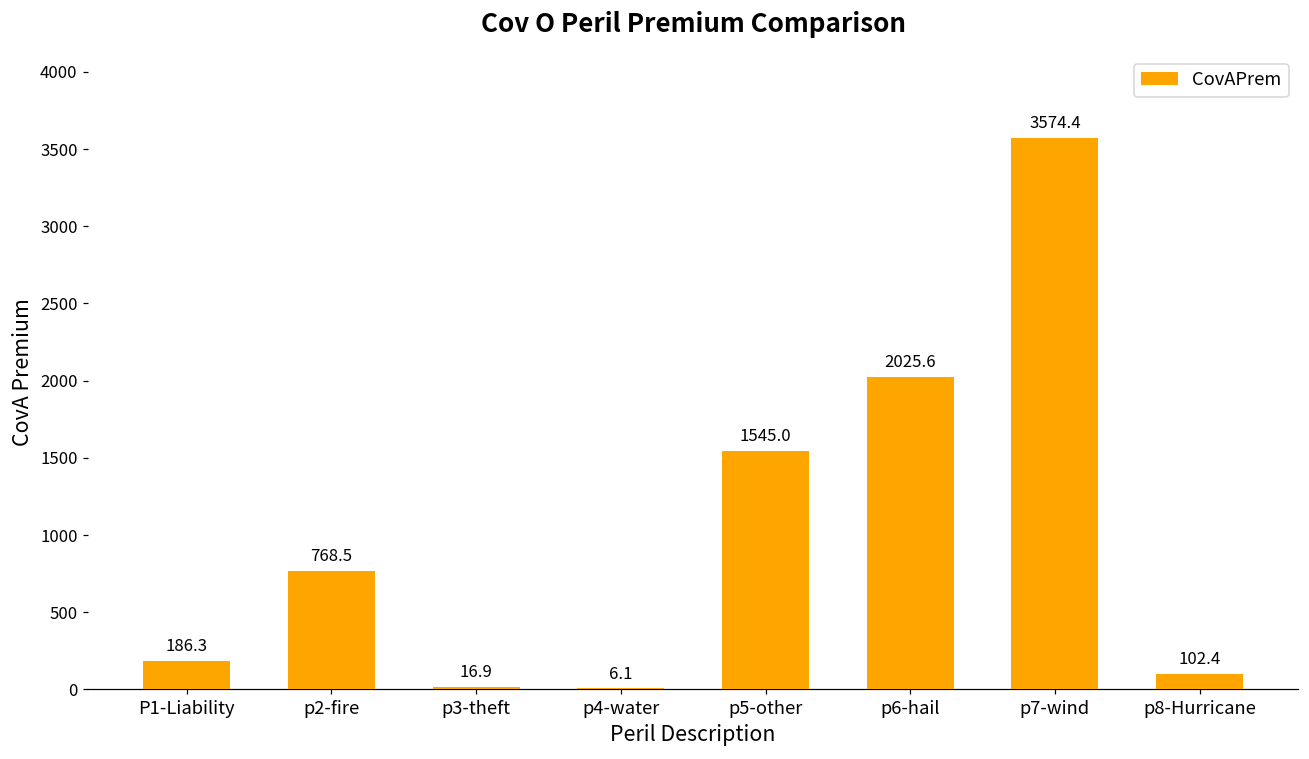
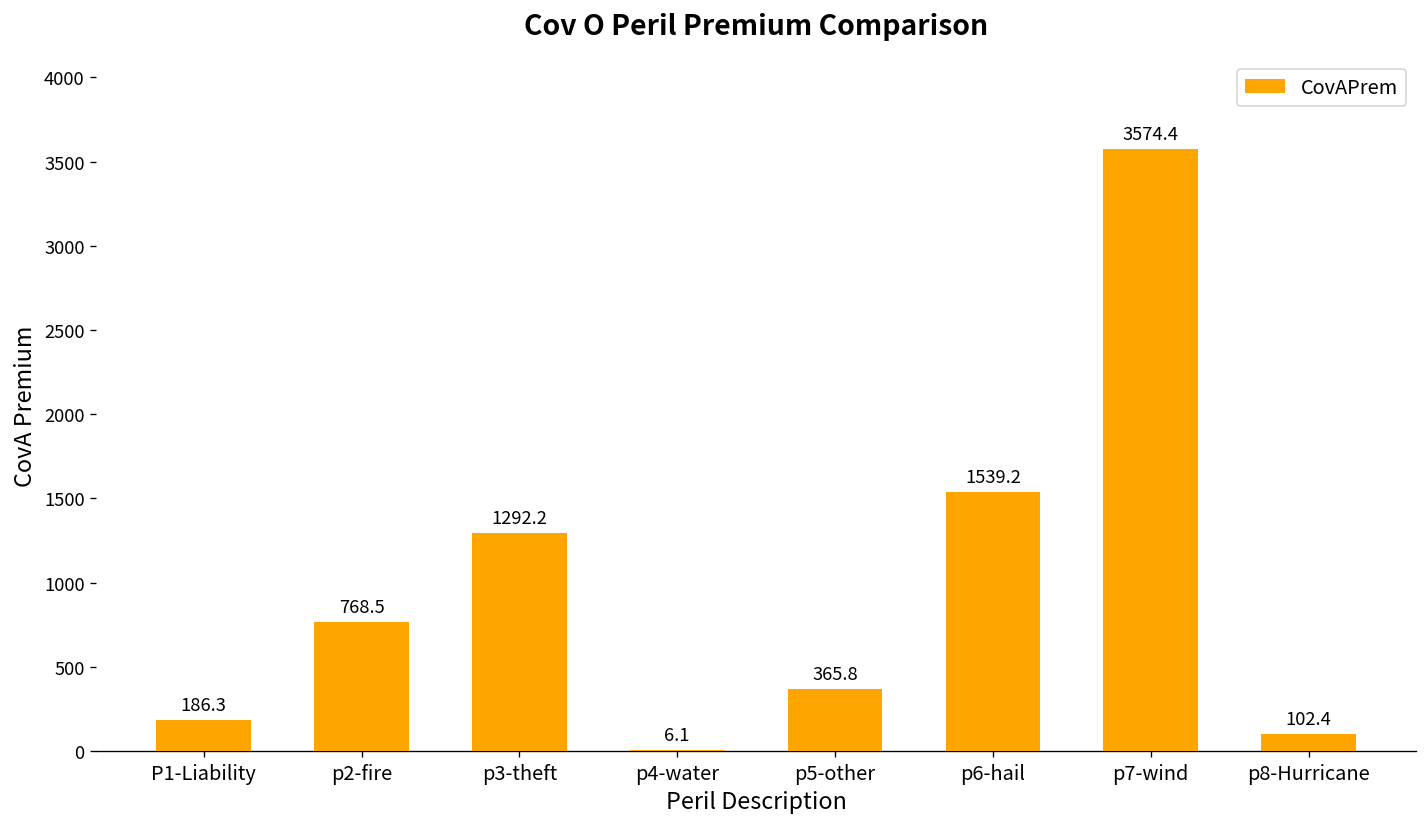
p3-theft: 16.9 -> 1292.2
p5-other: 1545.0 -> 365.8
p6-hail: 2025.6 -> 1539.2
